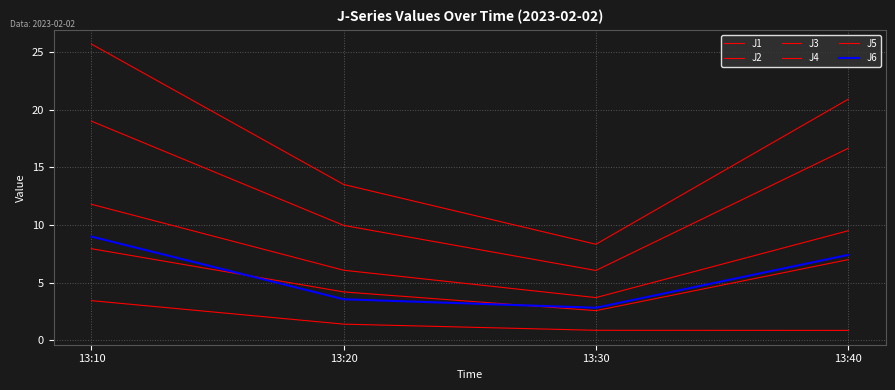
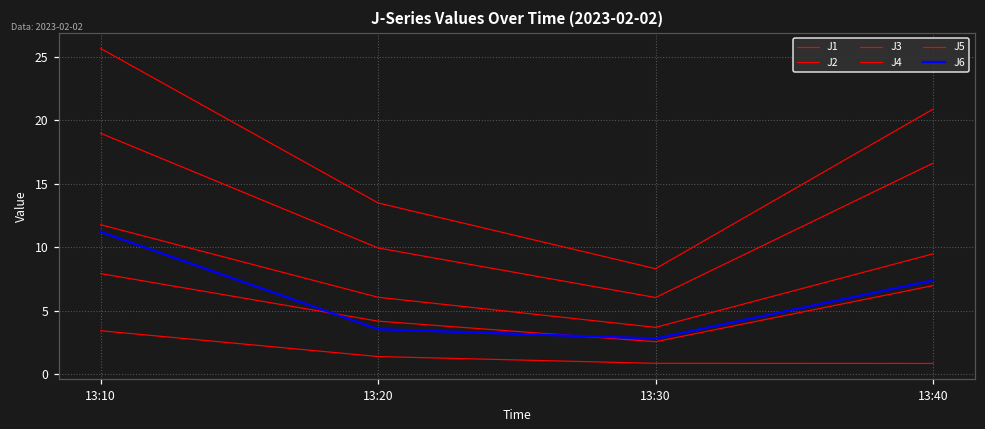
J6, 13:10: 9.0 -> 11.2
